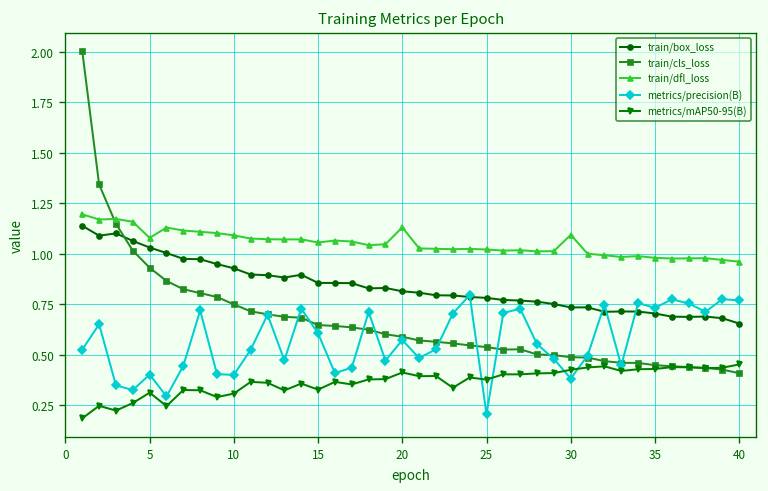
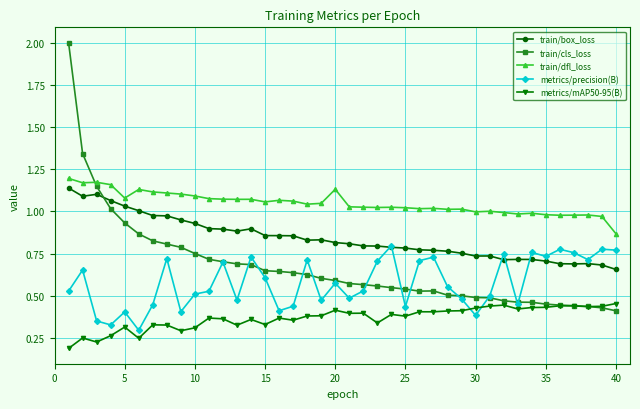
metrics/precision(B), 10: 0.40 -> 0.51
metrics/precision(B), 25: 0.21 -> 0.44
train/dfl_loss, 30: 1.09 -> 1.00
train/dfl_loss, 40: 0.96 -> 0.87
